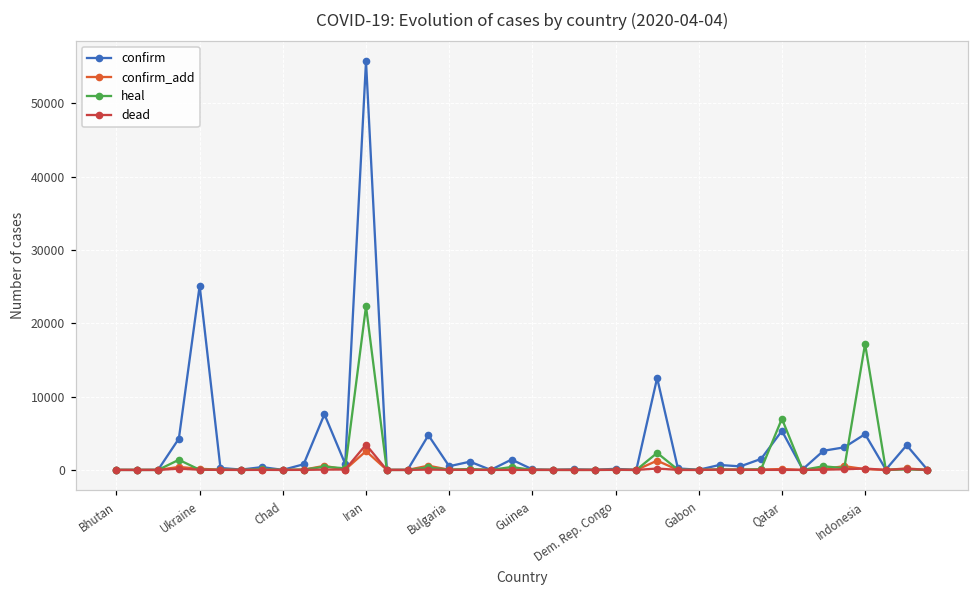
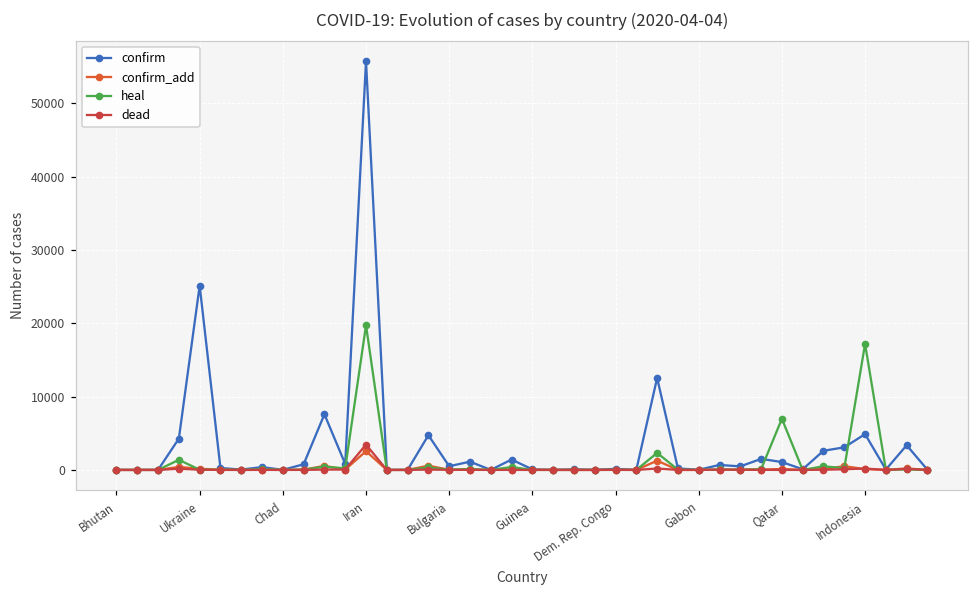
heal, Iran: 22000 -> 20000
confirm, Qatar: 5000 -> 1000
